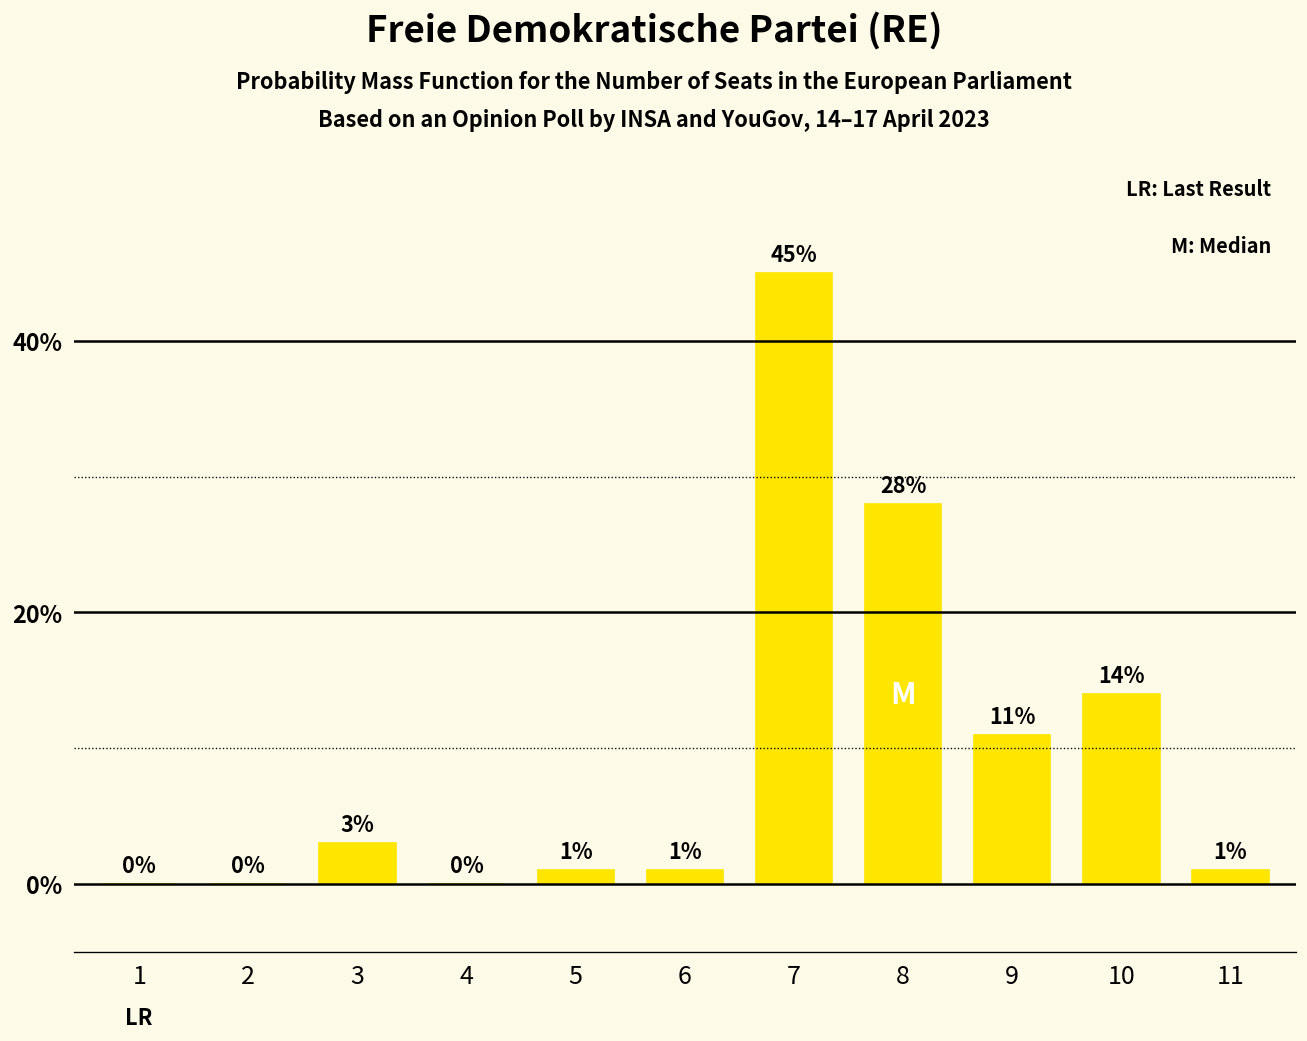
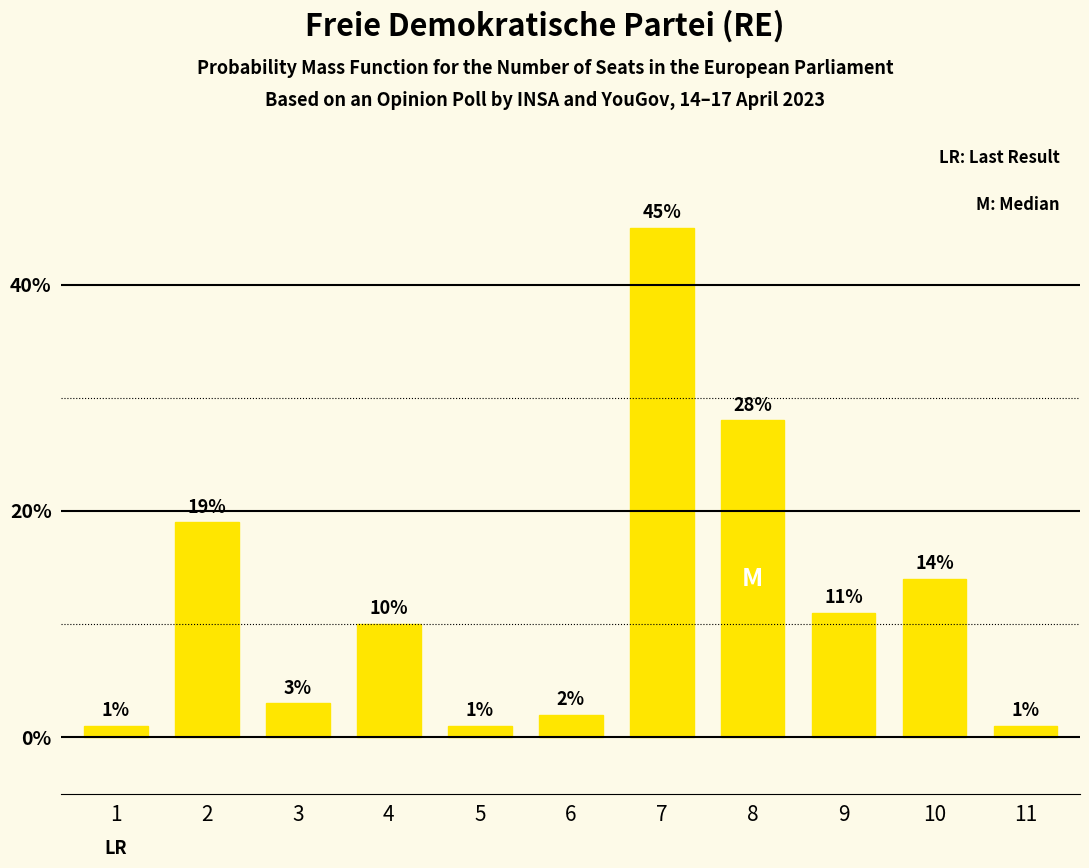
1: 0% -> 1%
2: 0% -> 19%
4: 0% -> 10%
6: 1% -> 2%
